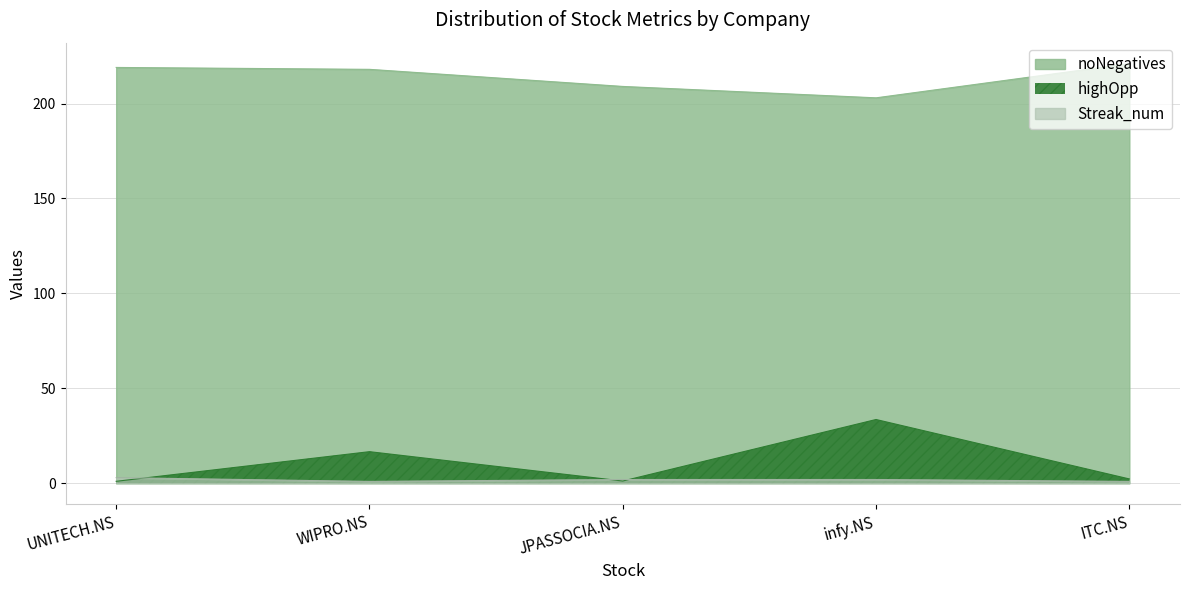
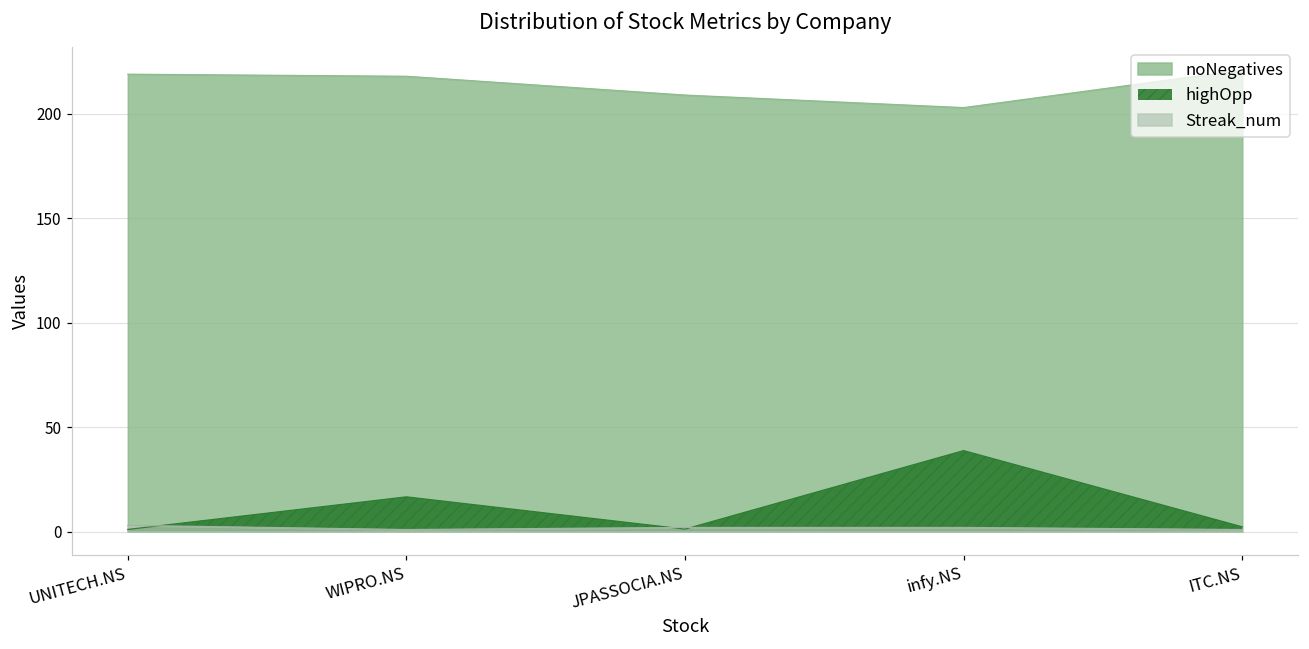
highOpp, infy.NS: 34 -> 39
